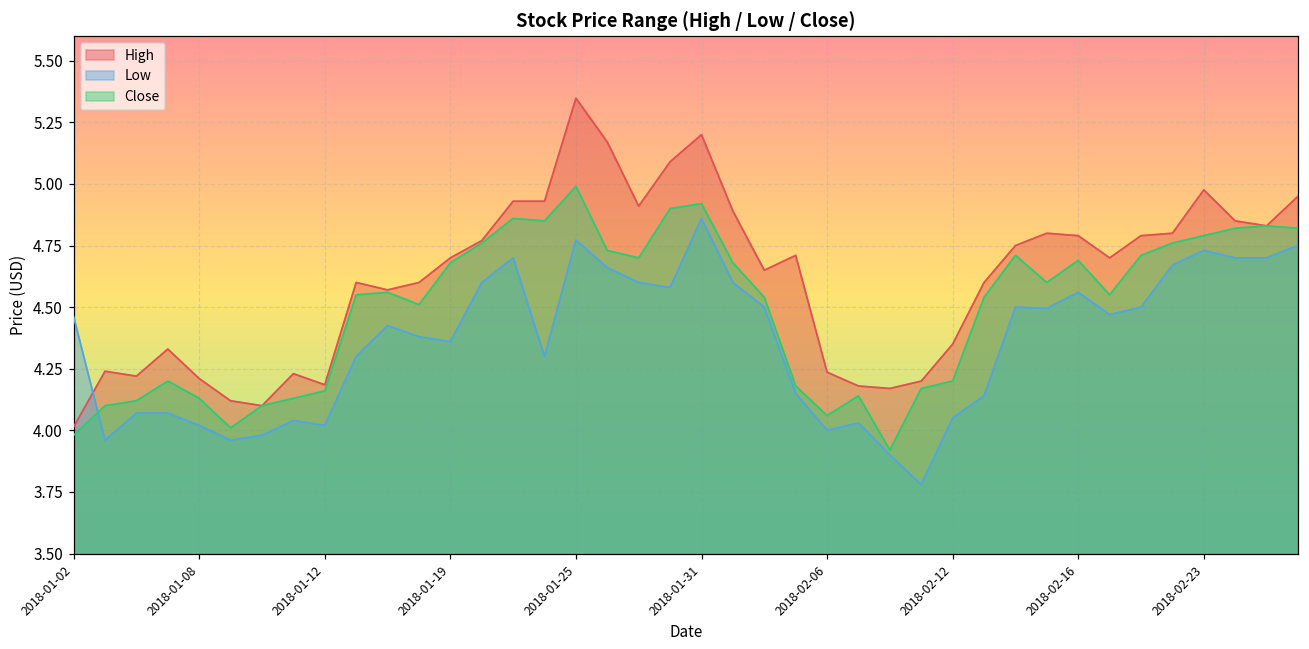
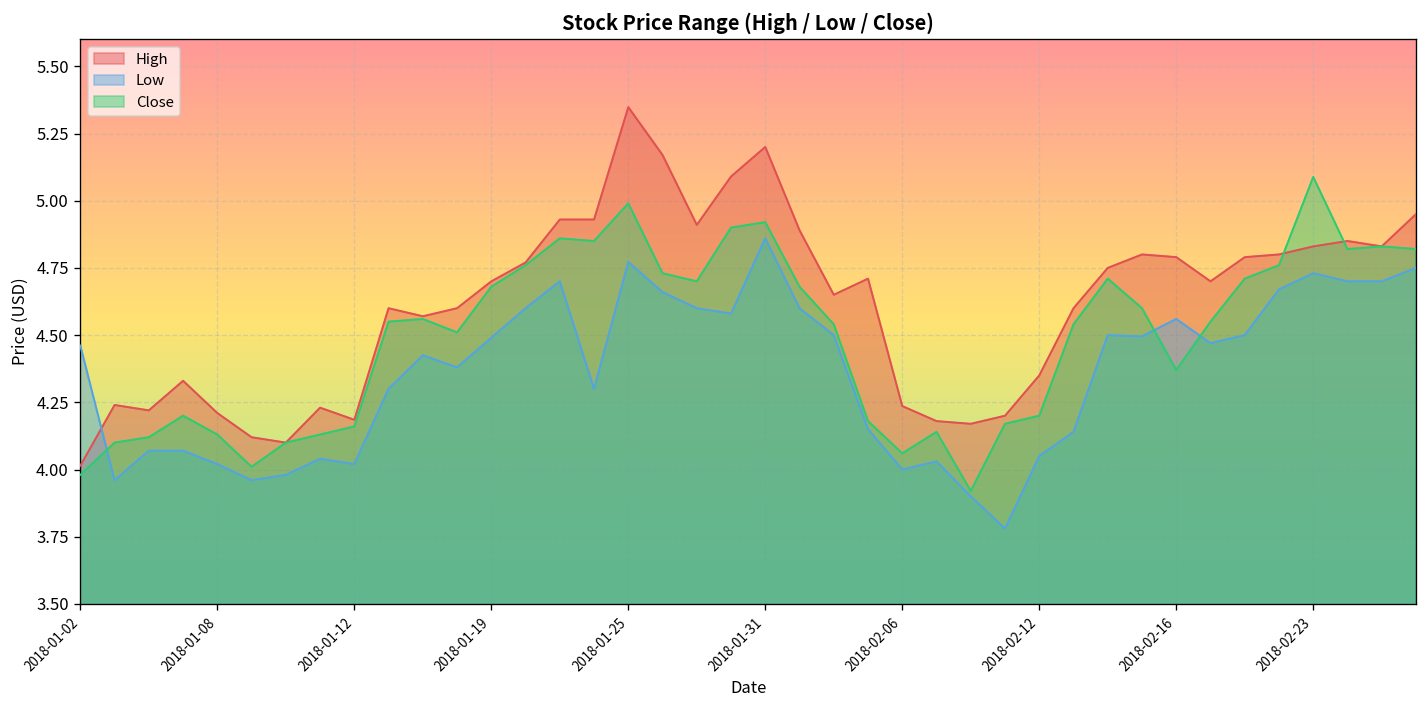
Low, 2018-01-19: 4.36 -> 4.49
Close, 2018-02-16: 4.69 -> 4.37
High, 2018-02-23: 4.98 -> 4.83
Close, 2018-02-23: 4.79 -> 5.09
